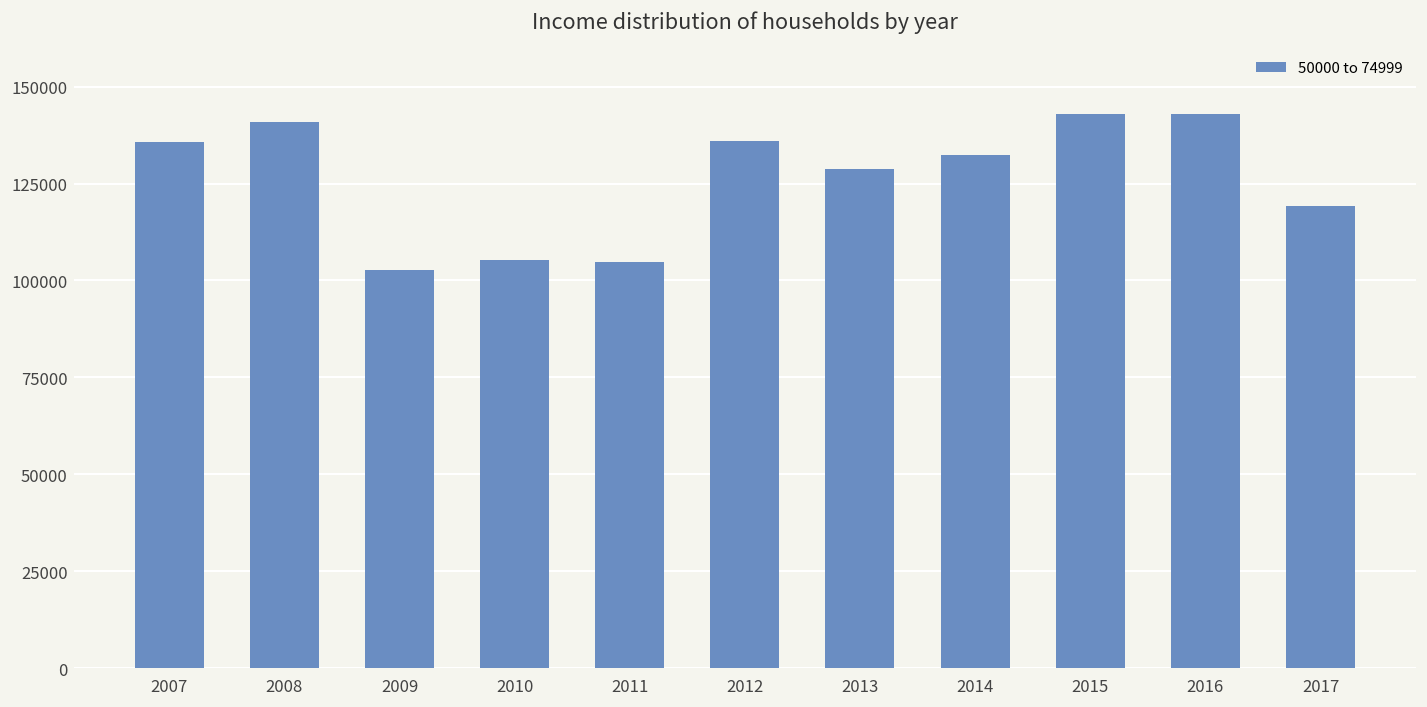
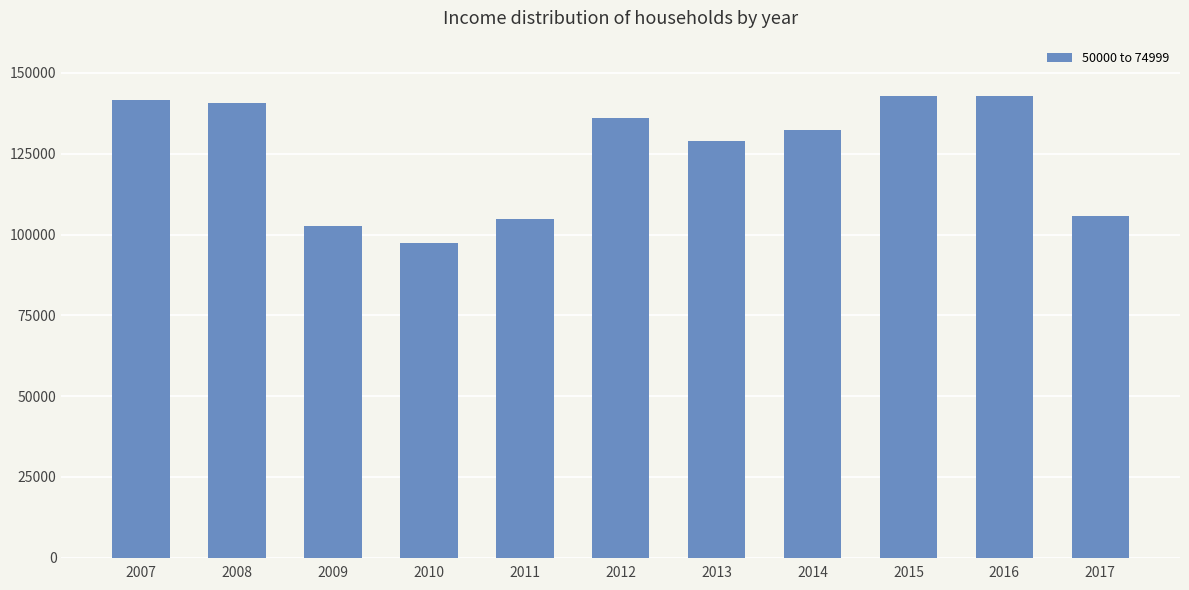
2007: 136000 -> 142000
2010: 105000 -> 97000
2017: 119000 -> 106000
